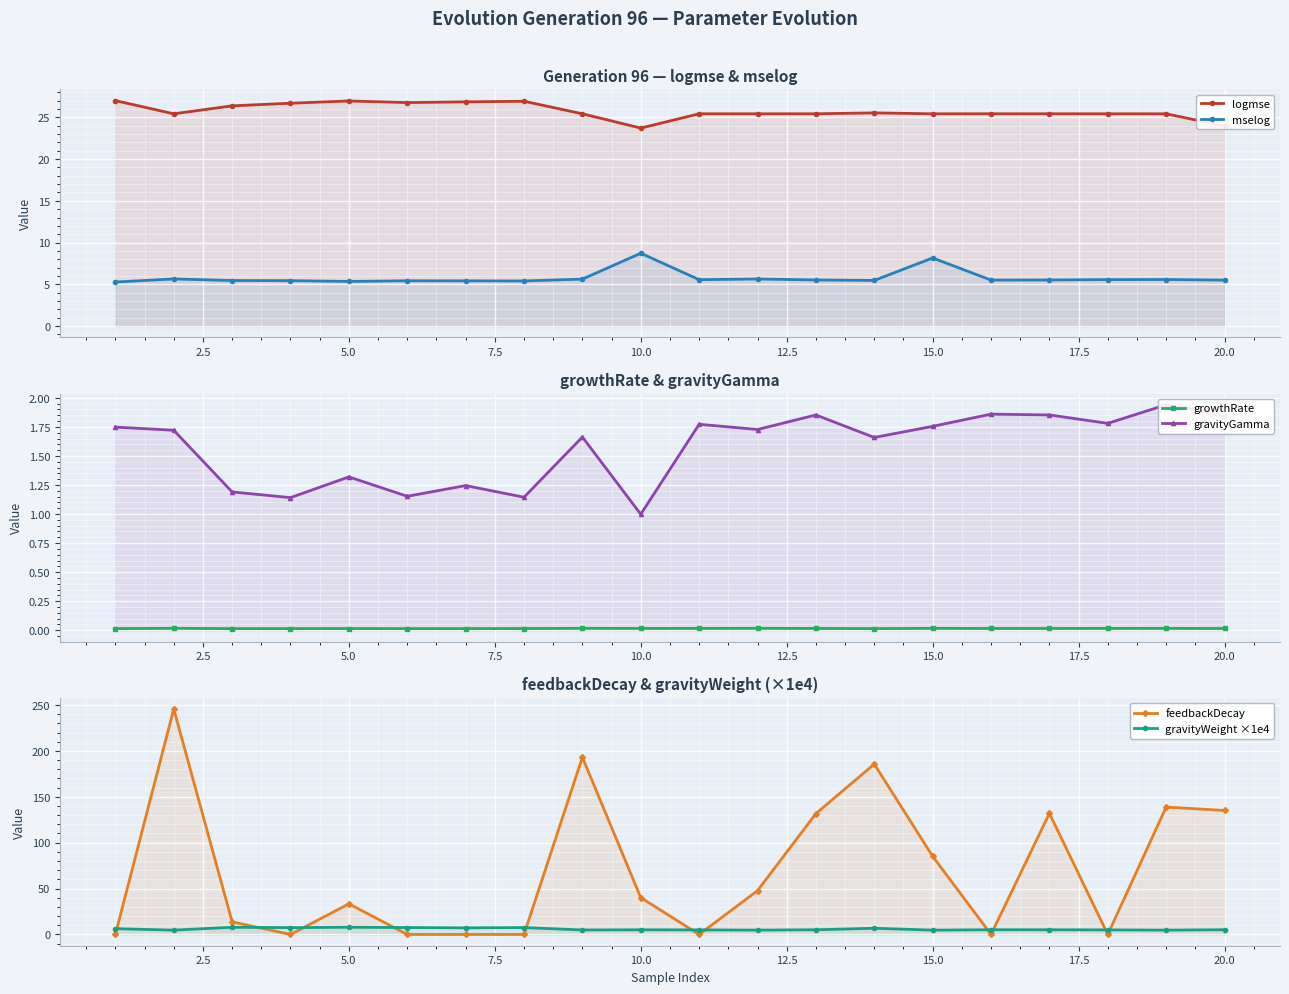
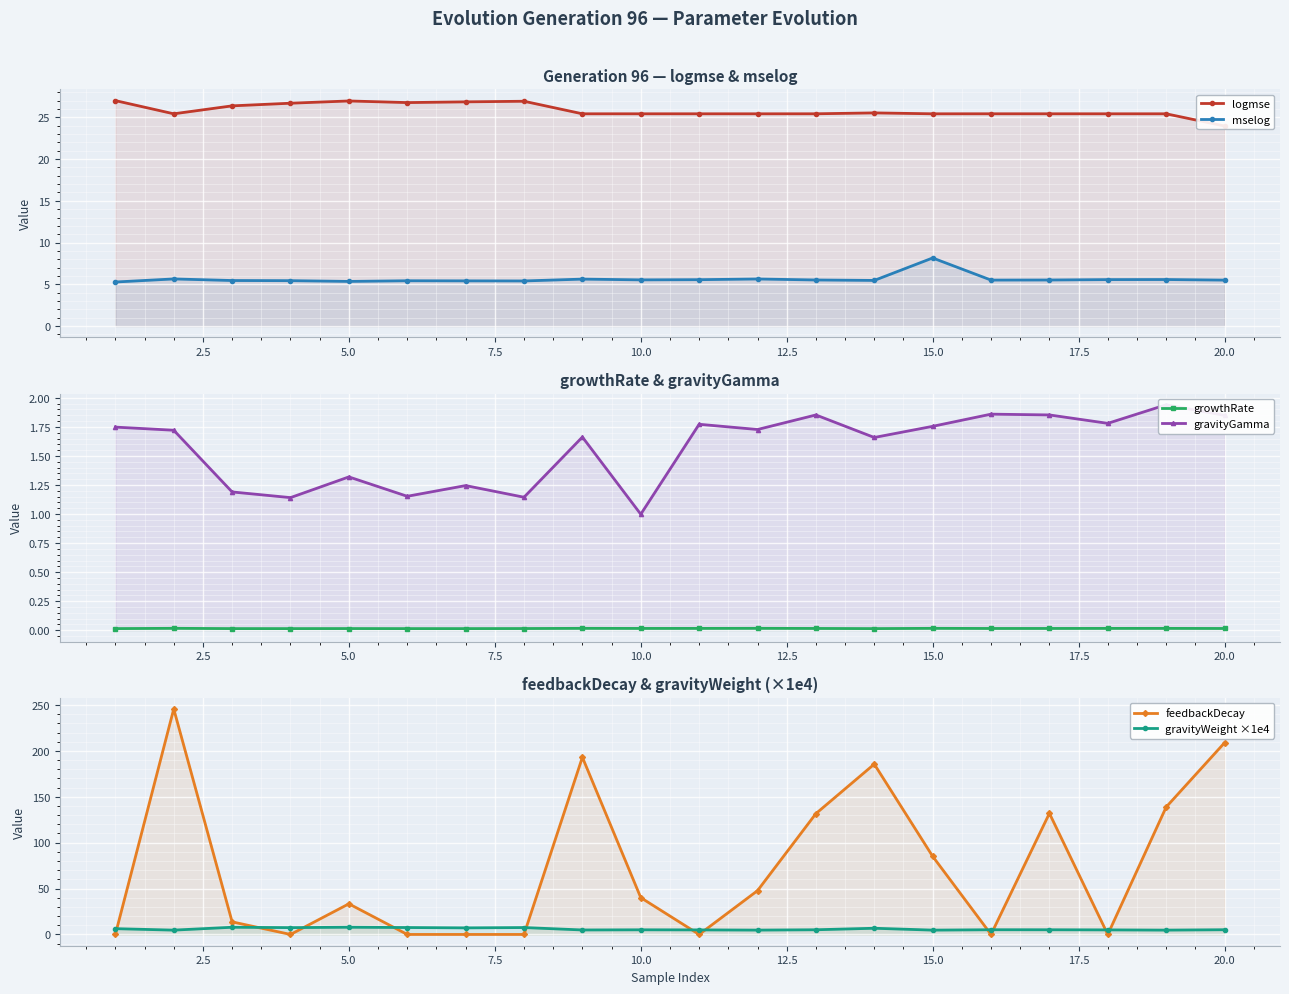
Generation 96 — logmse & mselog, logmse, 10.0: 24 -> 25
Generation 96 — logmse & mselog, mselog, 10.0: 9 -> 6
feedbackDecay & gravityWeight (×1e4), feedbackDecay, 20.0: 140 -> 210
